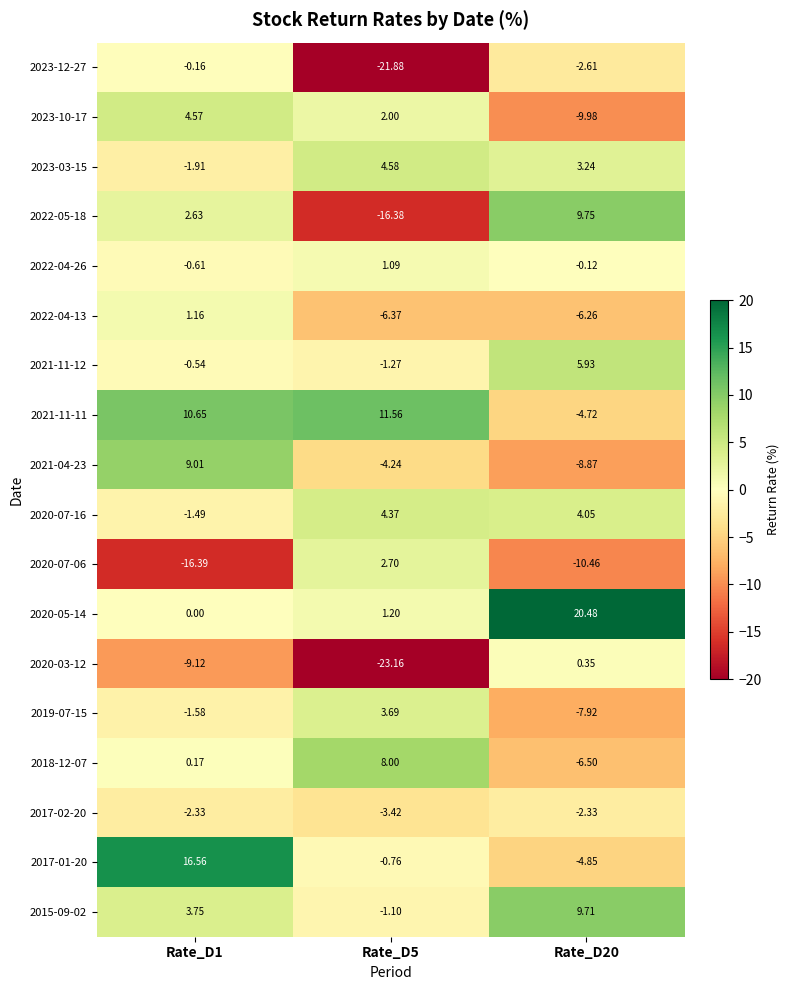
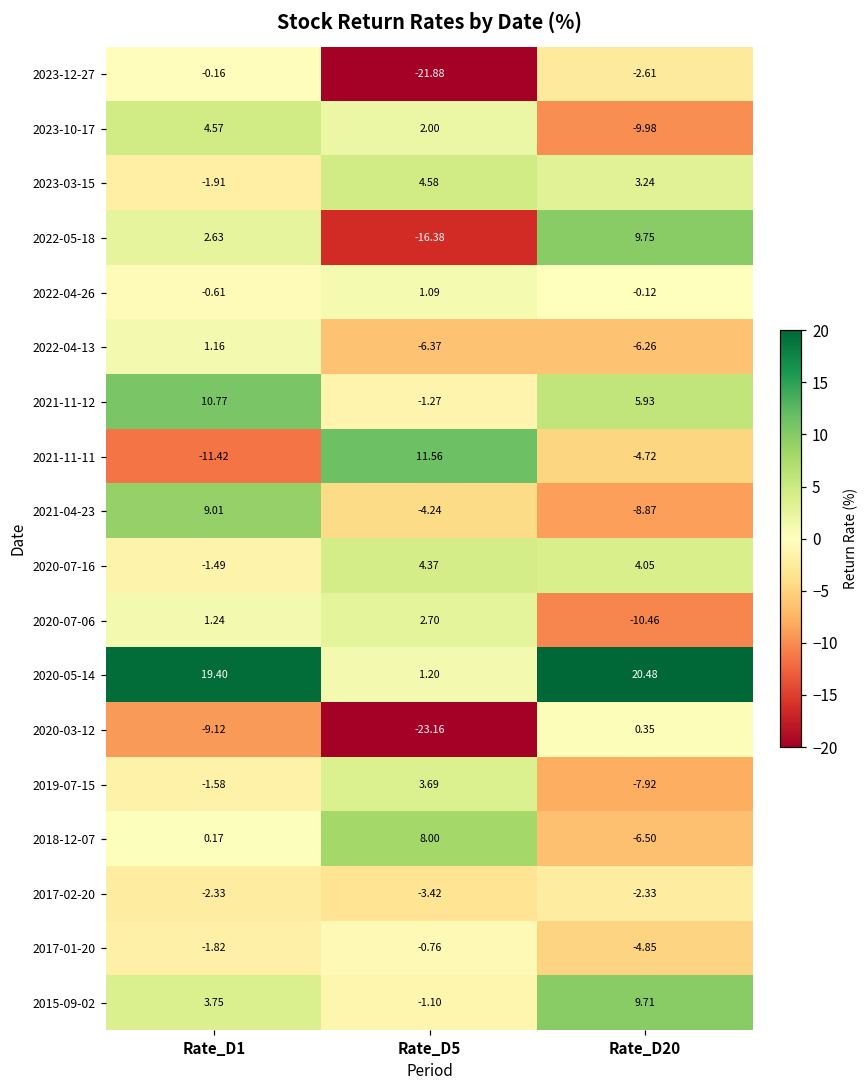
2021-11-12, Rate_D1: -0.54 -> 10.77
2021-11-11, Rate_D1: 10.65 -> -11.42
2020-07-06, Rate_D1: -16.39 -> 1.24
2020-05-14, Rate_D1: 0.00 -> 19.40
2017-01-20, Rate_D1: 16.56 -> -1.82
